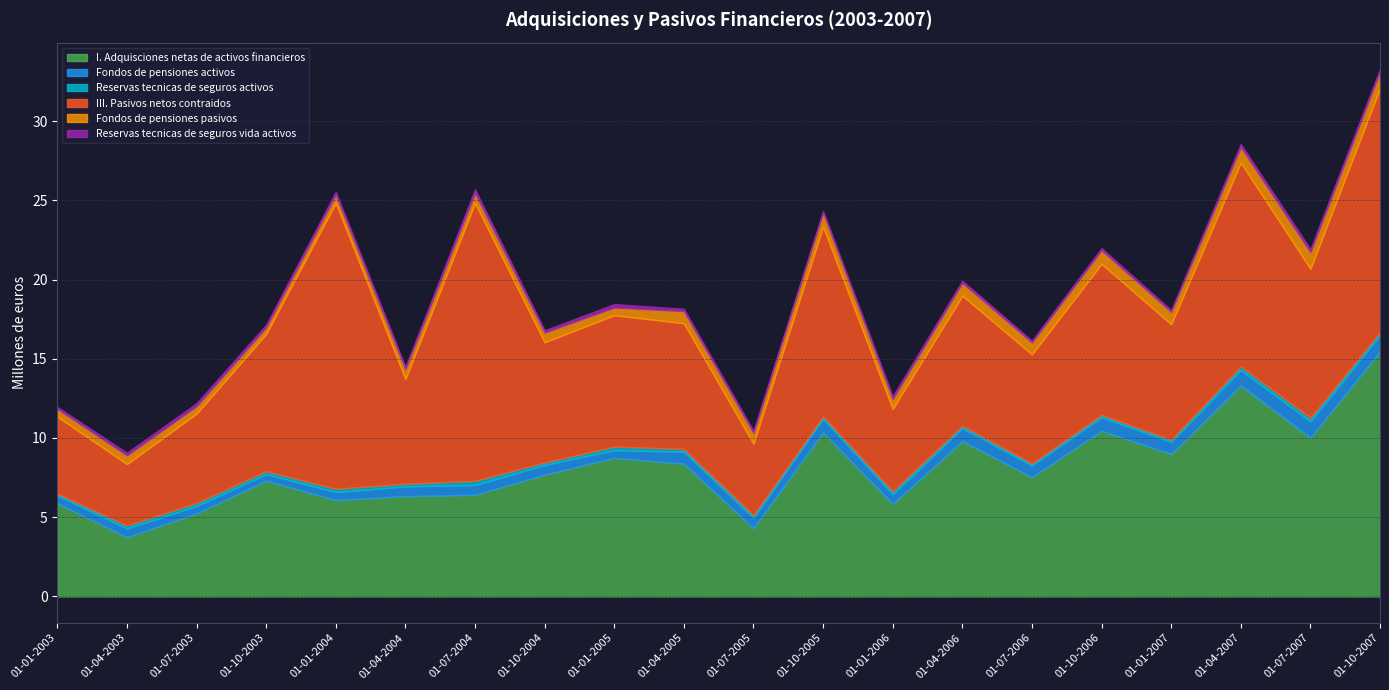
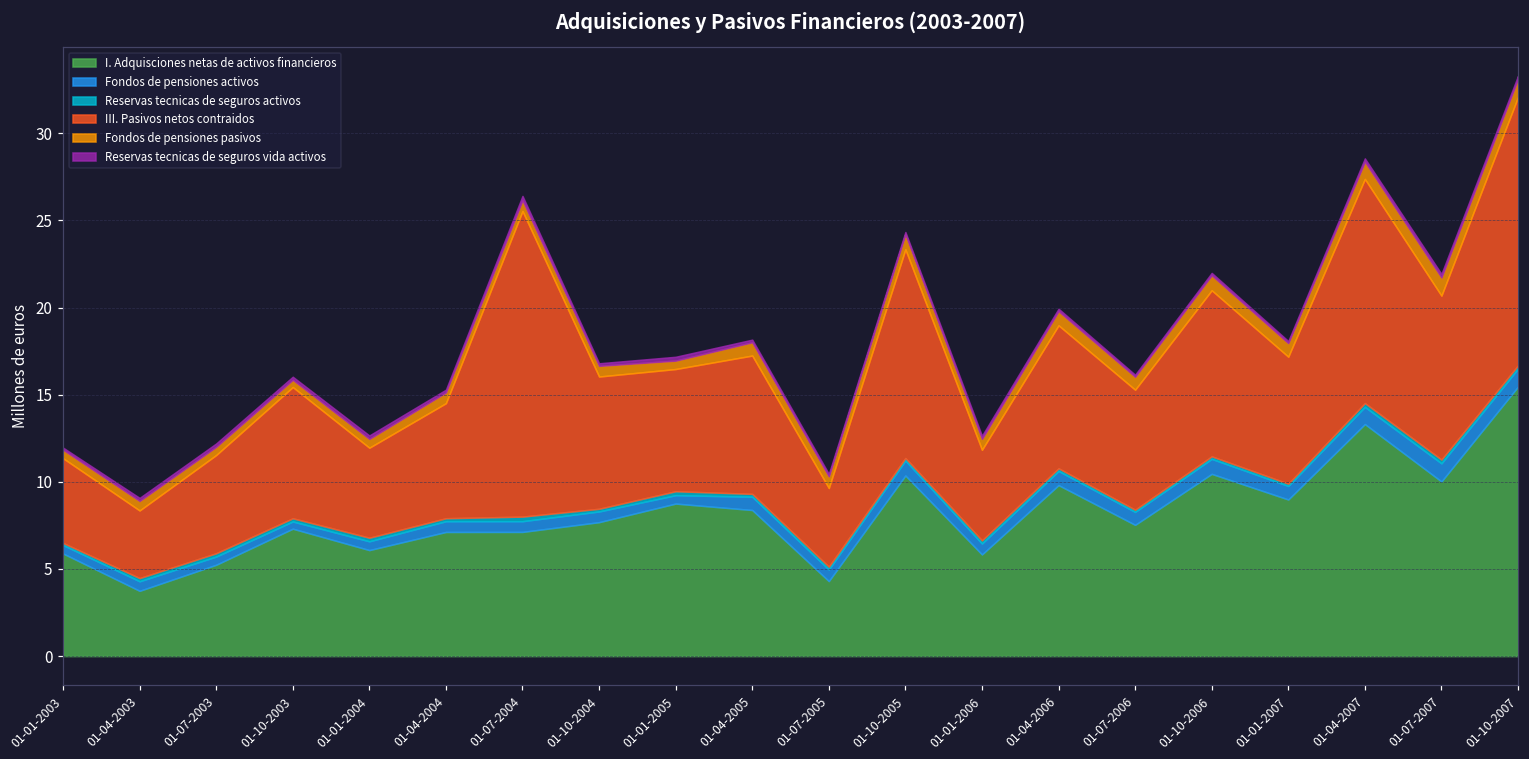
III. Pasivos netos contraidos, 01-10-2003: 8.7 -> 7.5
III. Pasivos netos contraidos, 01-01-2004: 18.0 -> 5.2
I. Adquisciones netas de activos financieros, 01-04-2004: 6.3 -> 7.1
I. Adquisciones netas de activos financieros, 01-07-2004: 6.4 -> 7.1
III. Pasivos netos contraidos, 01-01-2005: 8.3 -> 7.0
